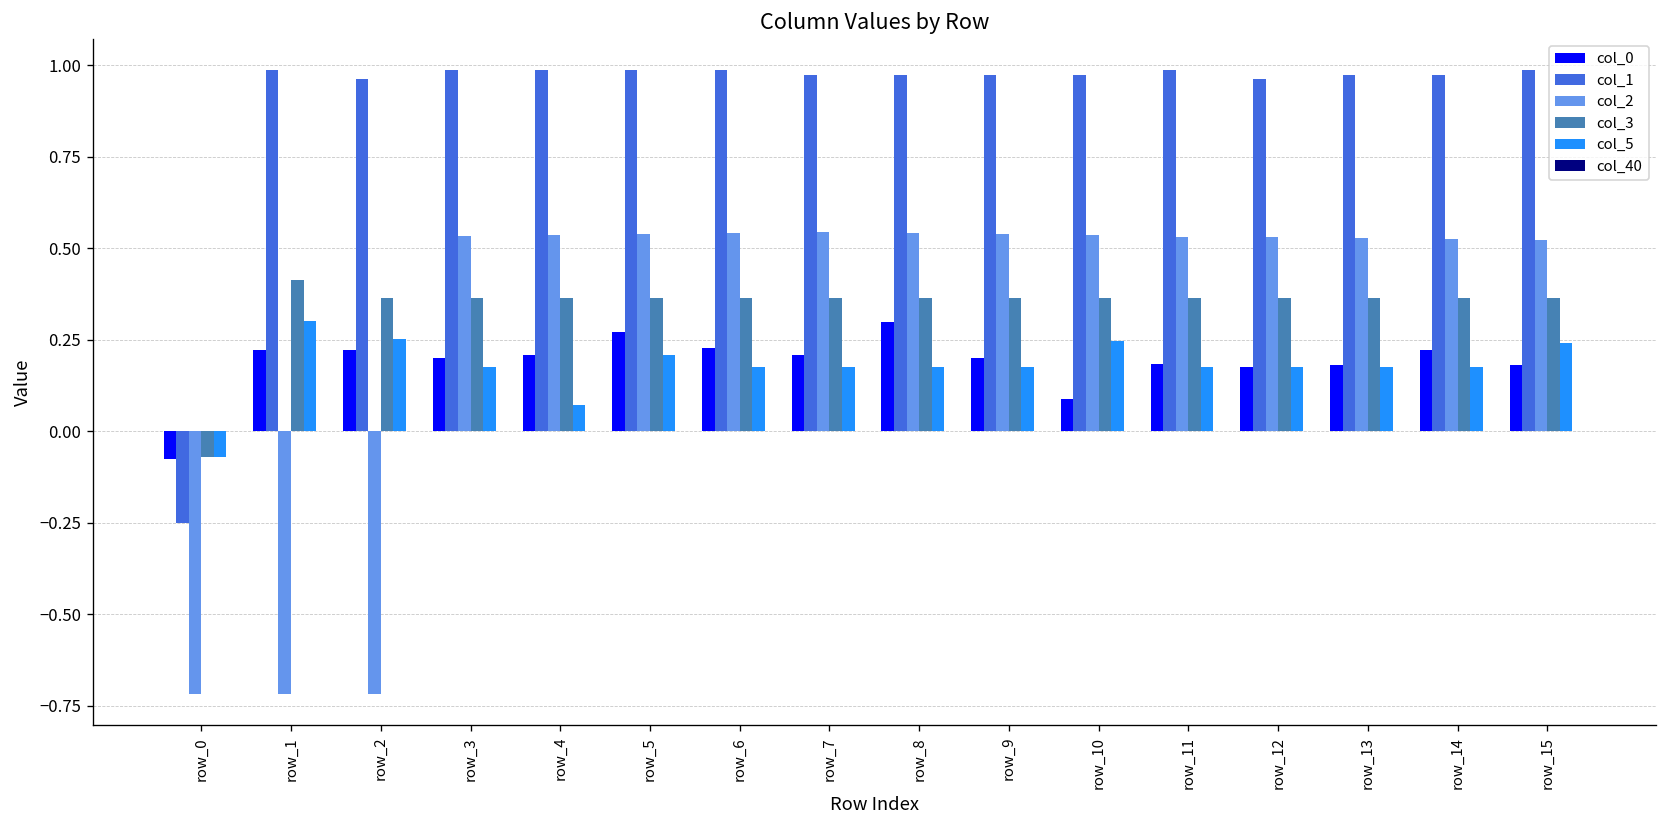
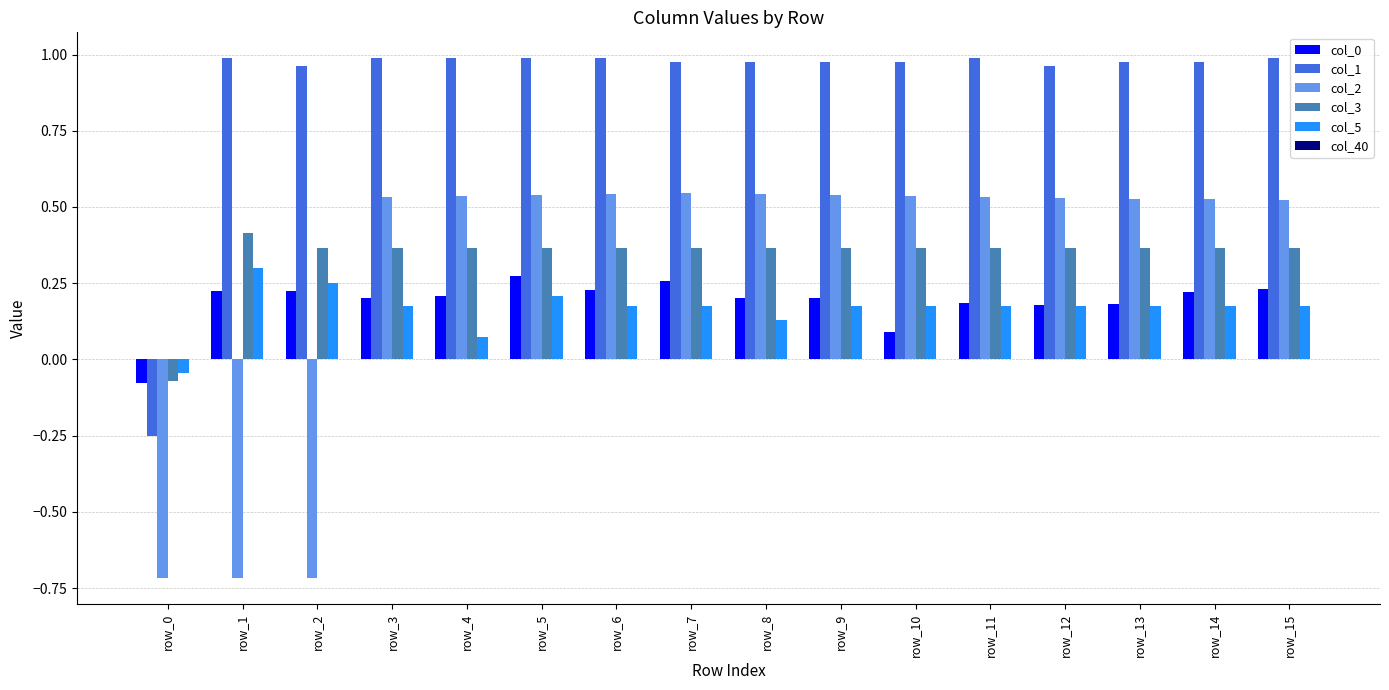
col_5, row_0: -0.07 -> -0.04
col_0, row_7: 0.21 -> 0.26
col_0, row_8: 0.3 -> 0.2
col_5, row_8: 0.18 -> 0.13
col_5, row_10: 0.25 -> 0.18
col_0, row_15: 0.18 -> 0.23
col_5, row_15: 0.24 -> 0.18
